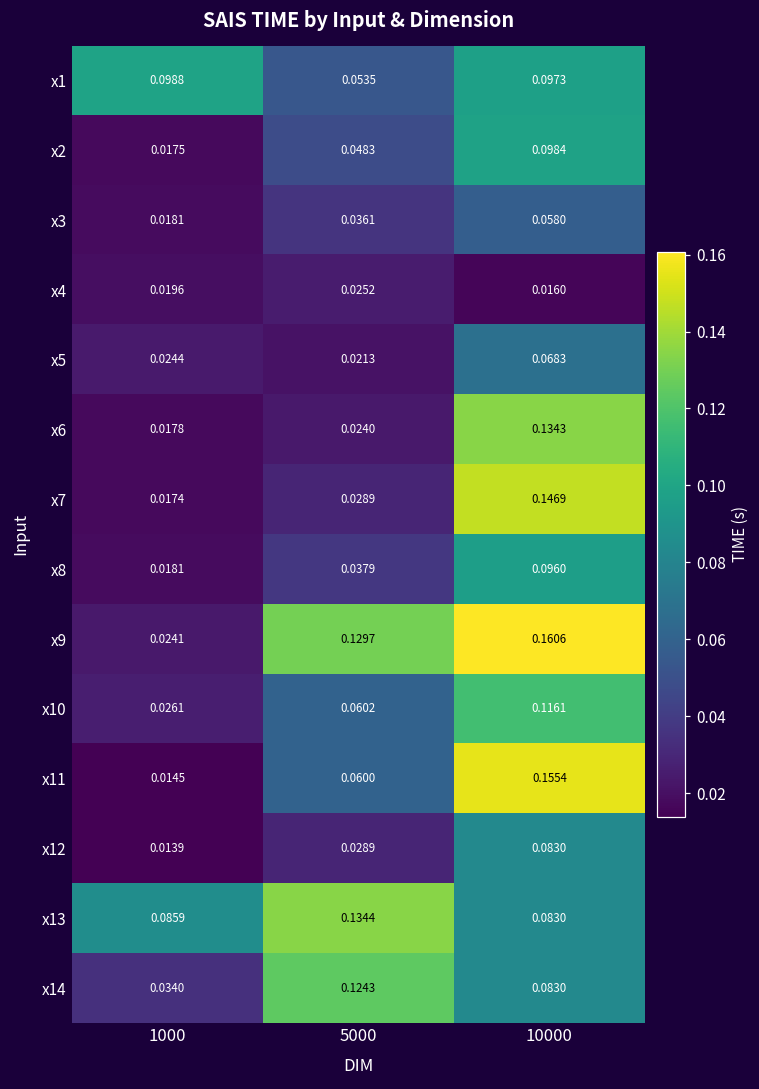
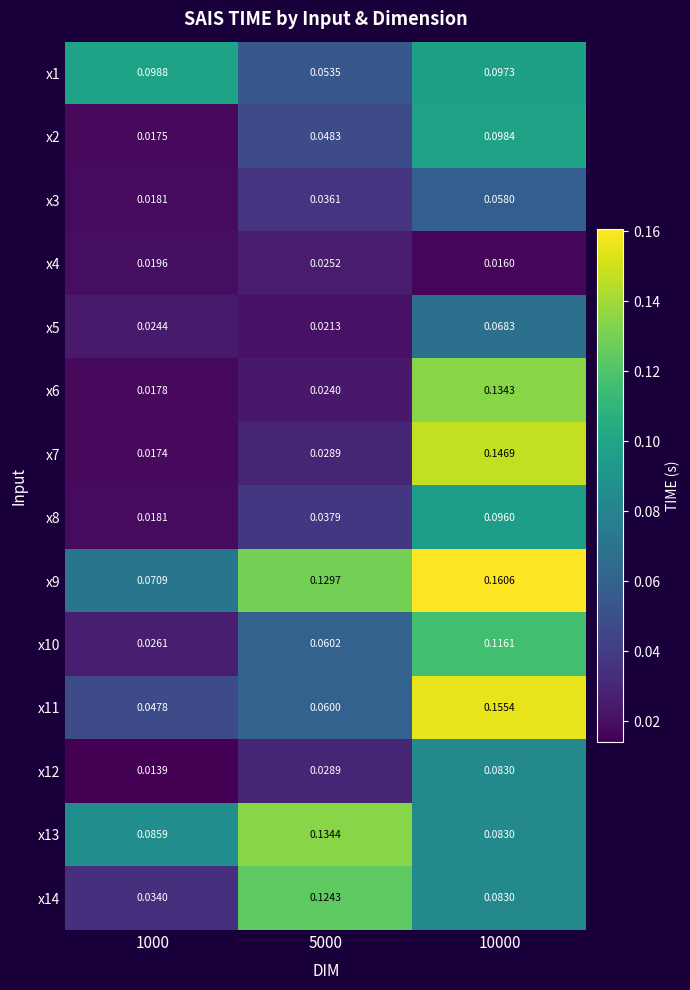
x9, 1000: 0.0241 -> 0.0709
x11, 1000: 0.0145 -> 0.0478
